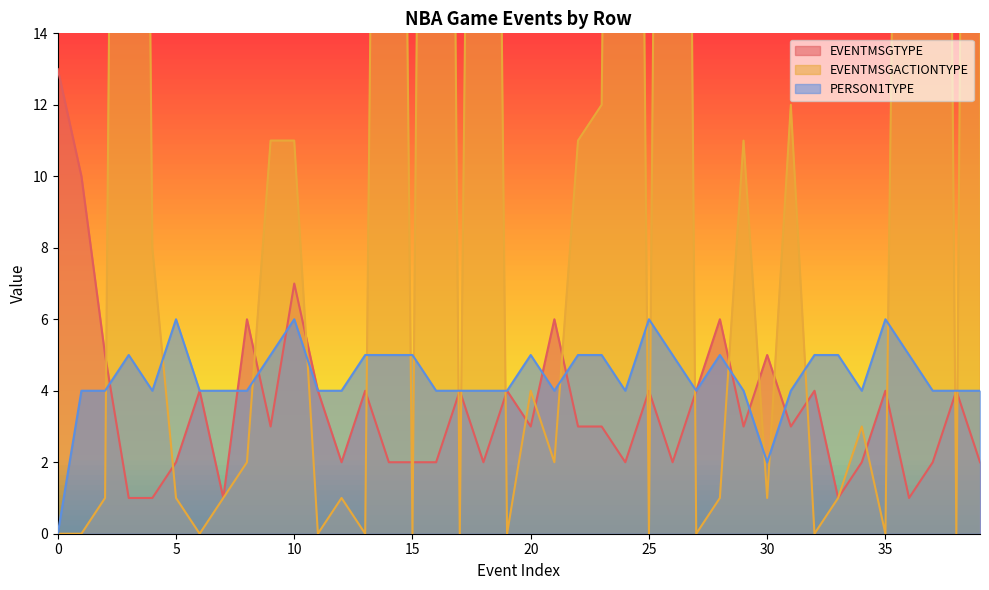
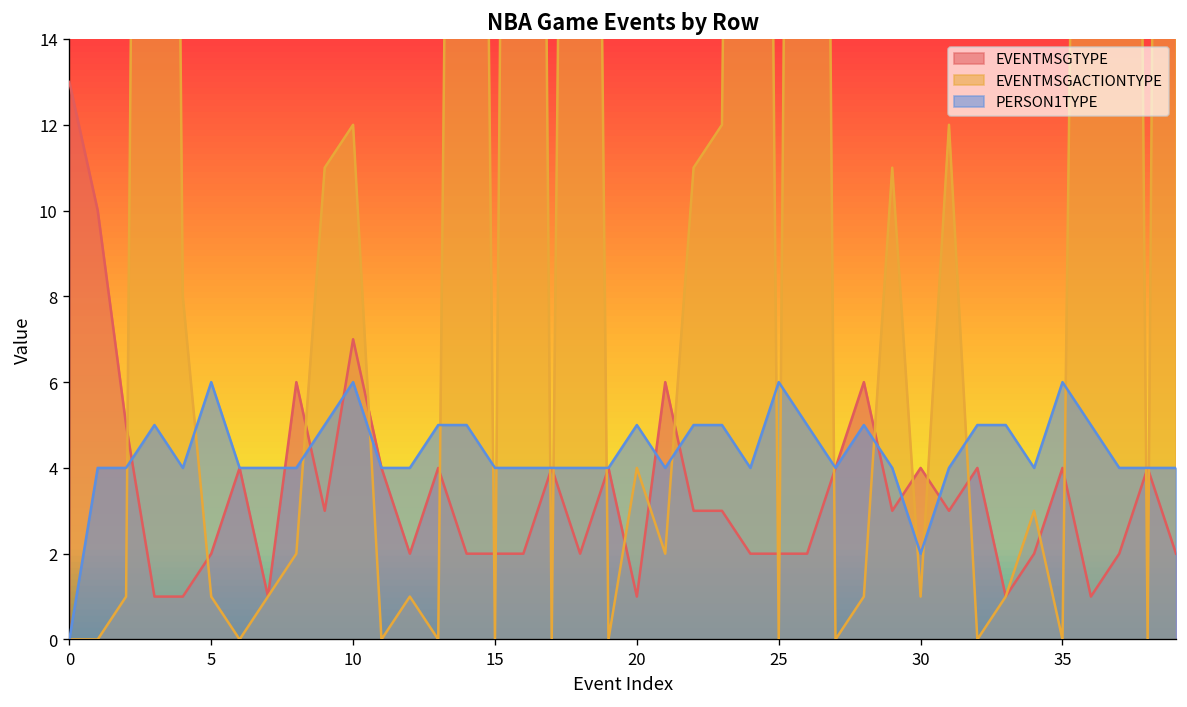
EVENTMSGACTIONTYPE, 10: 11 -> 12
PERSON1TYPE, 15: 5 -> 4
EVENTMSGTYPE, 20: 3 -> 1
EVENTMSGTYPE, 25: 4 -> 2
EVENTMSGTYPE, 30: 5 -> 4
